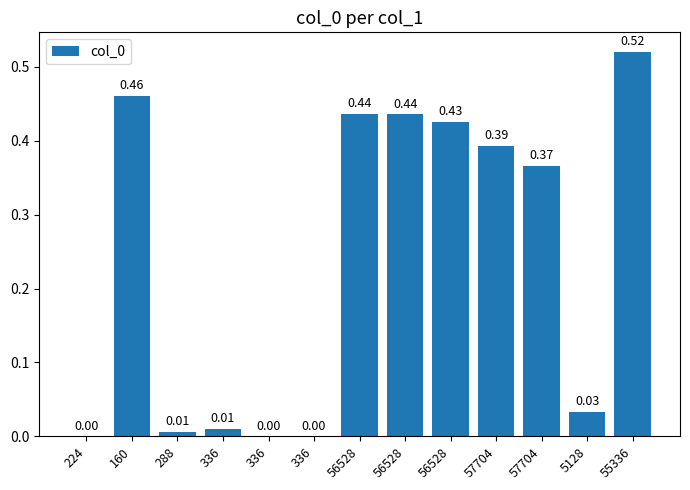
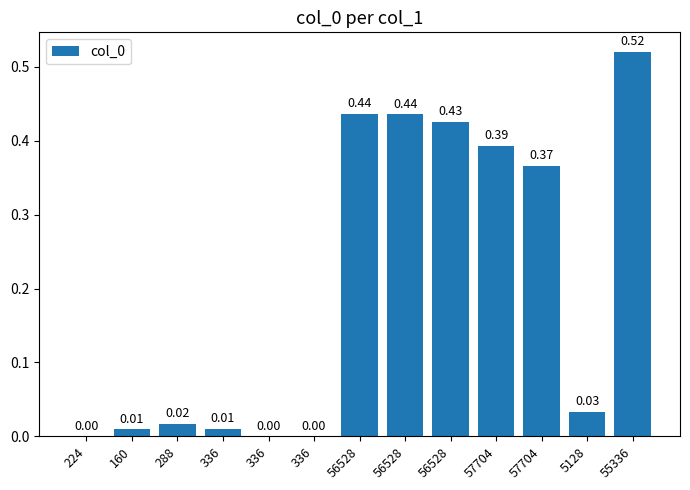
160: 0.46 -> 0.01
288: 0.01 -> 0.02
